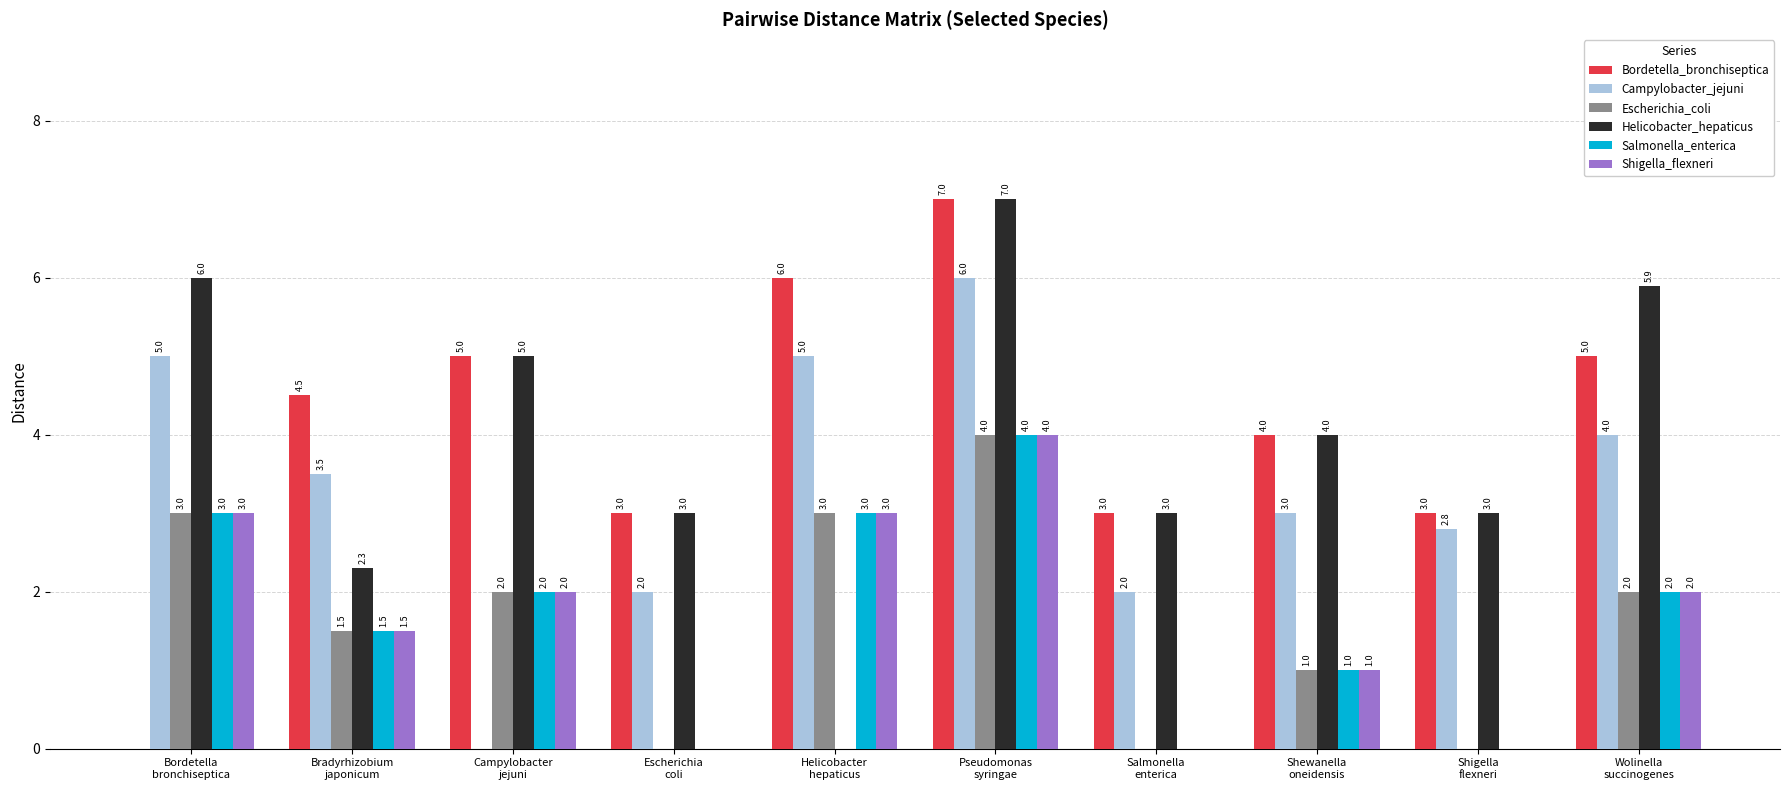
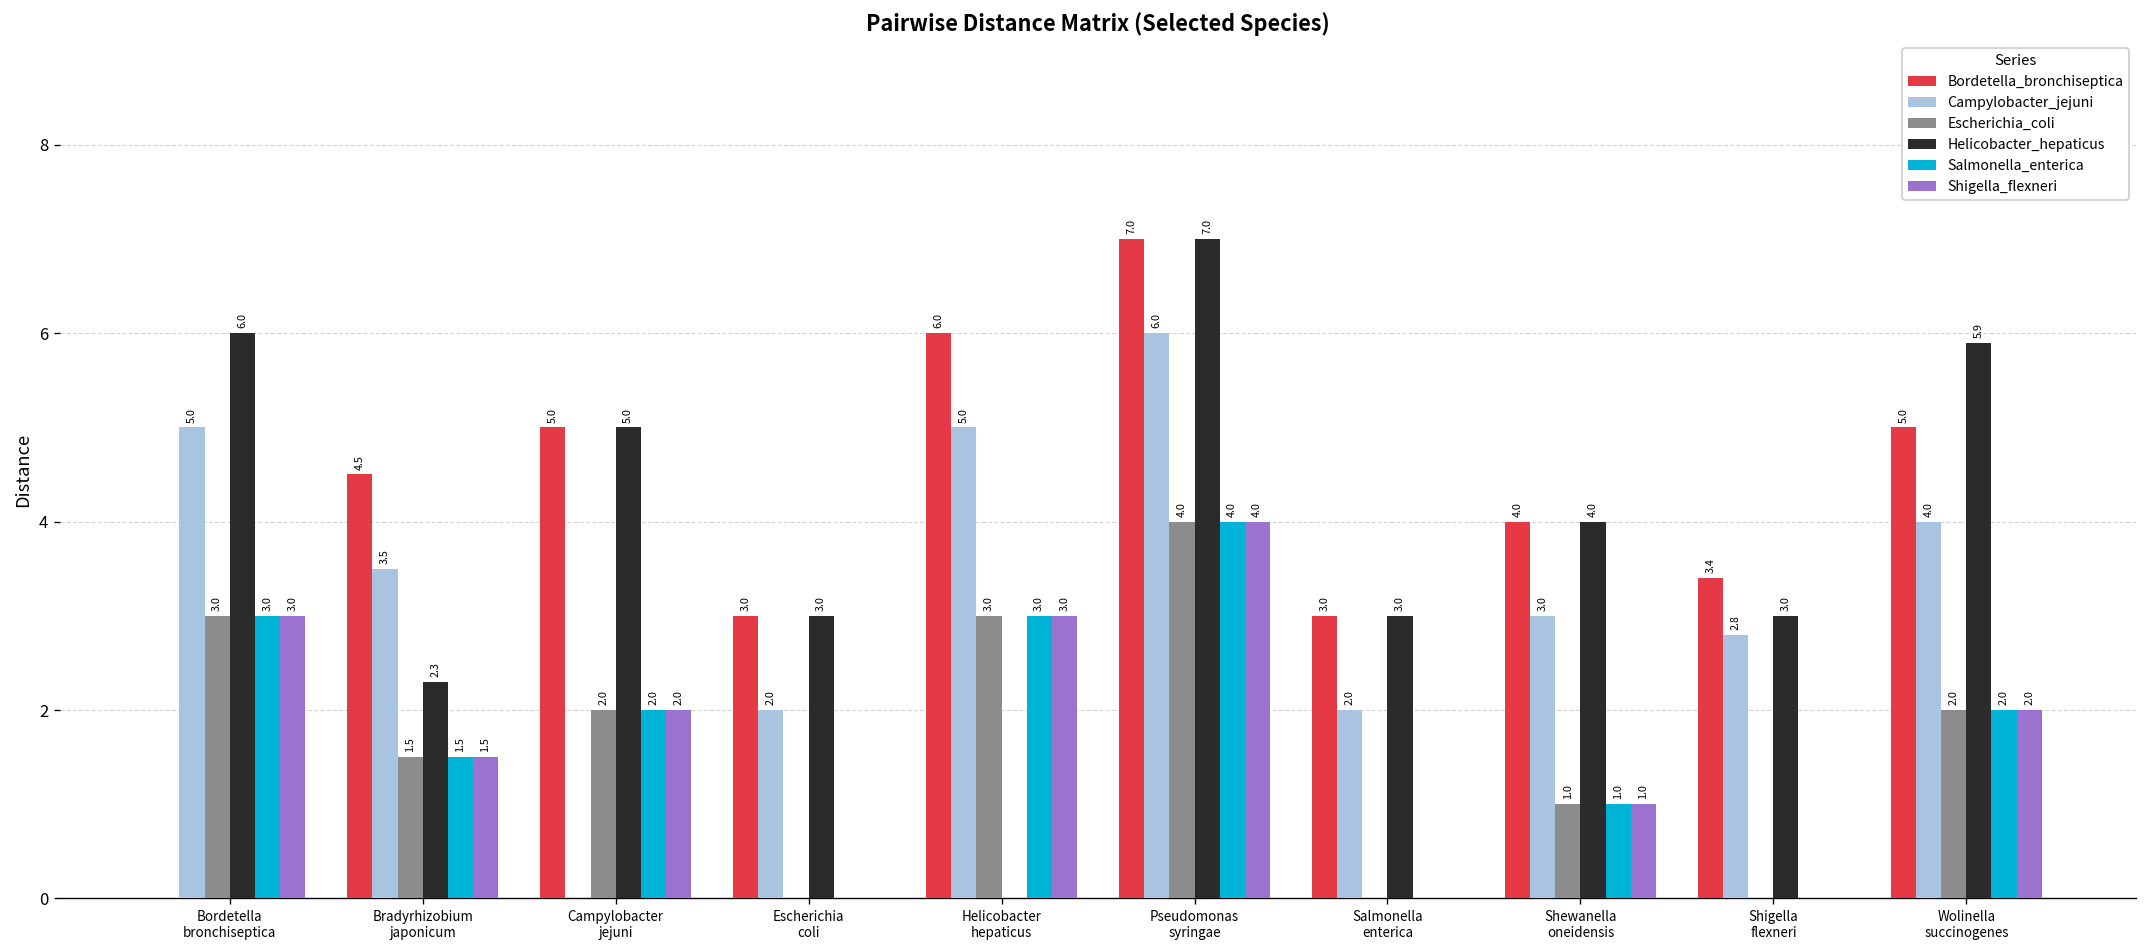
Bordetella_bronchiseptica, Shigella flexneri: 3.0 -> 3.4
